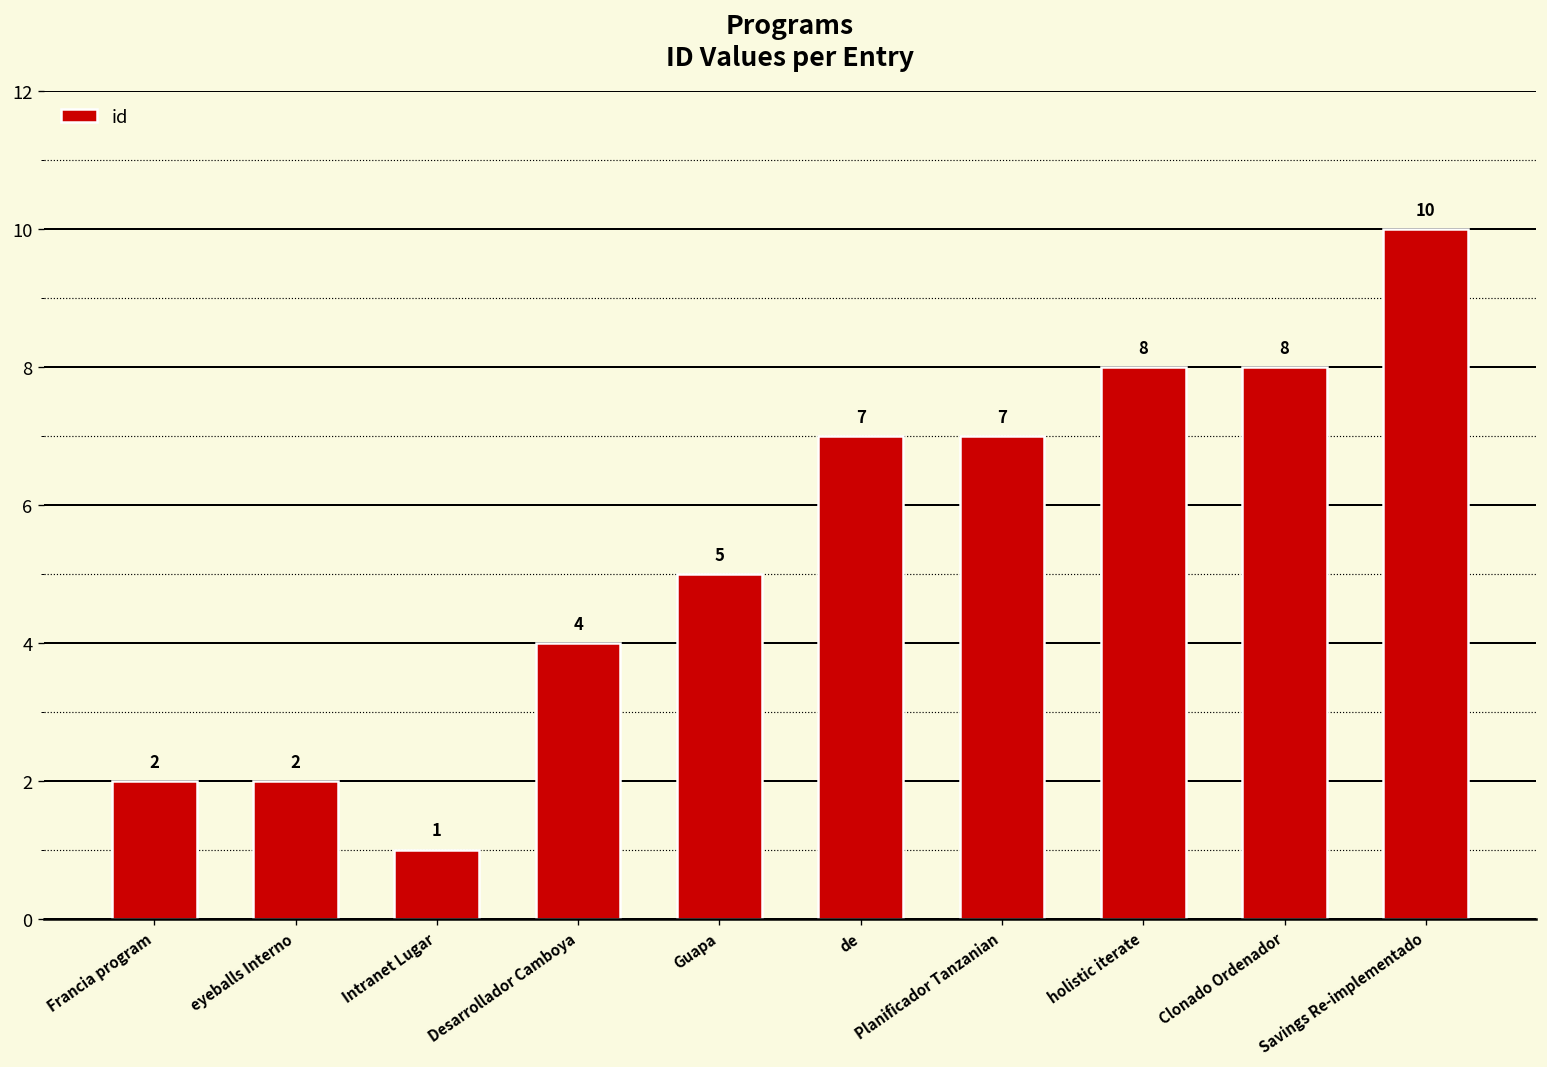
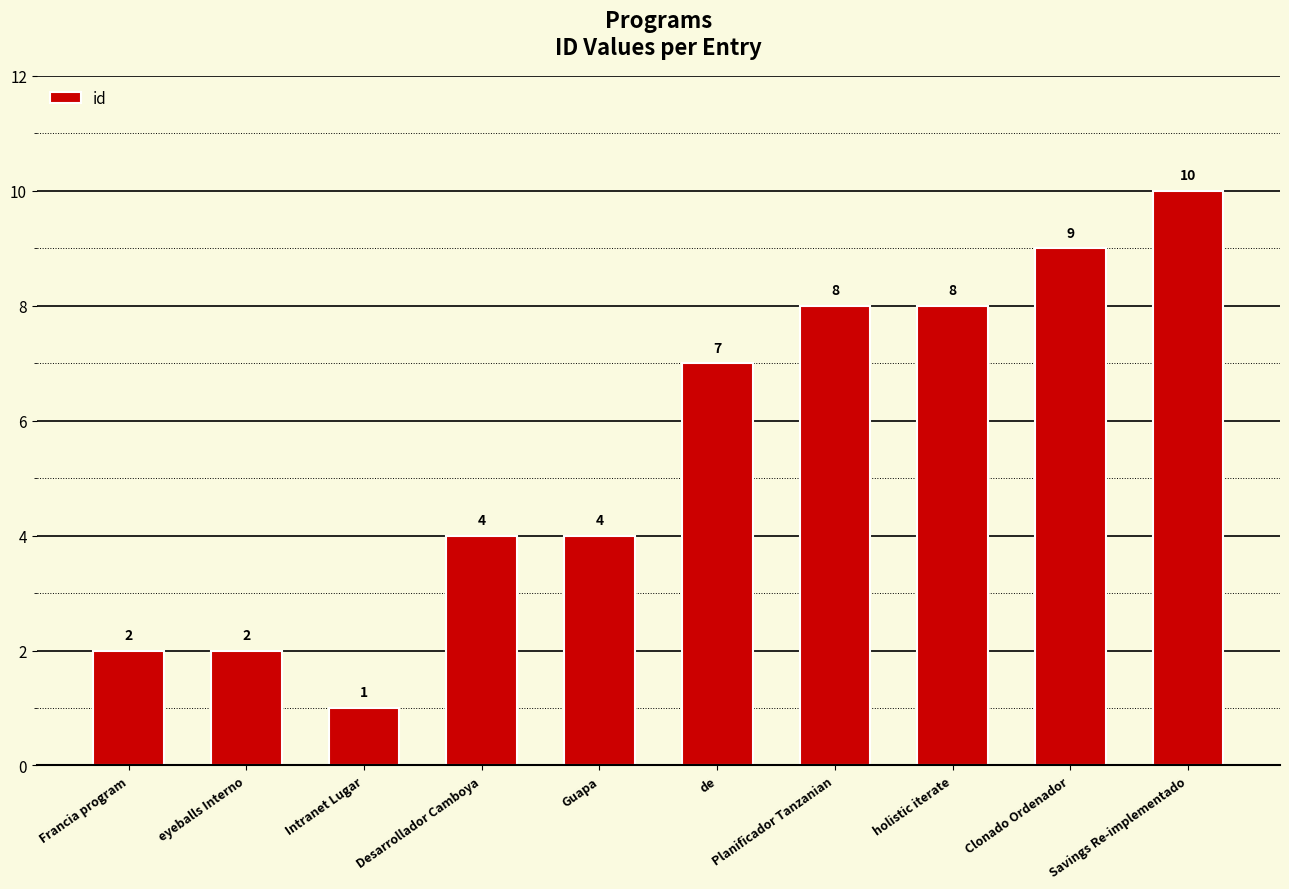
Guapa: 5 -> 4
Planificador Tanzanian: 7 -> 8
Clonado Ordenador: 8 -> 9
